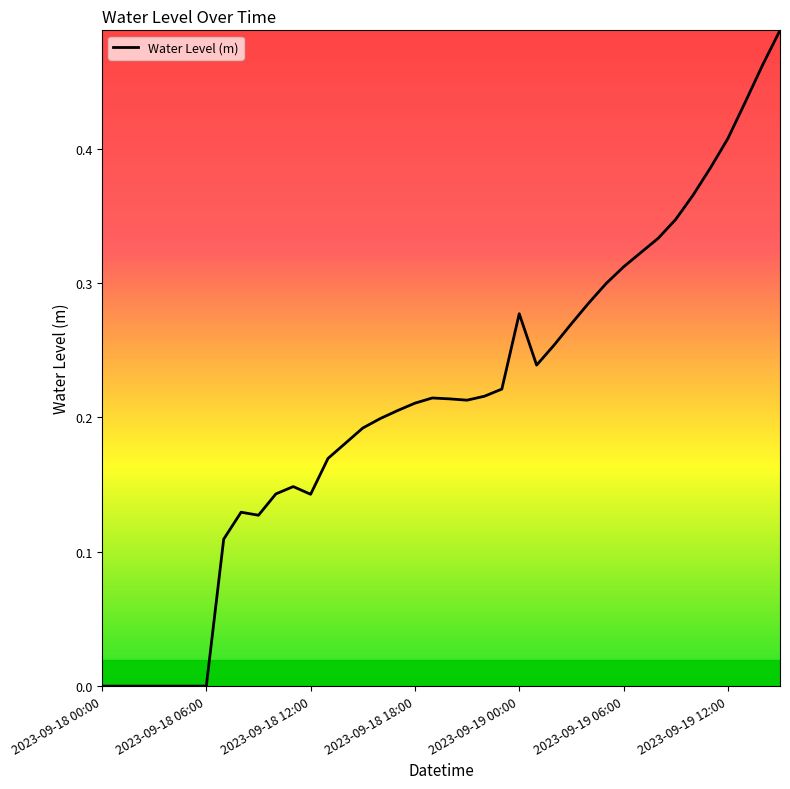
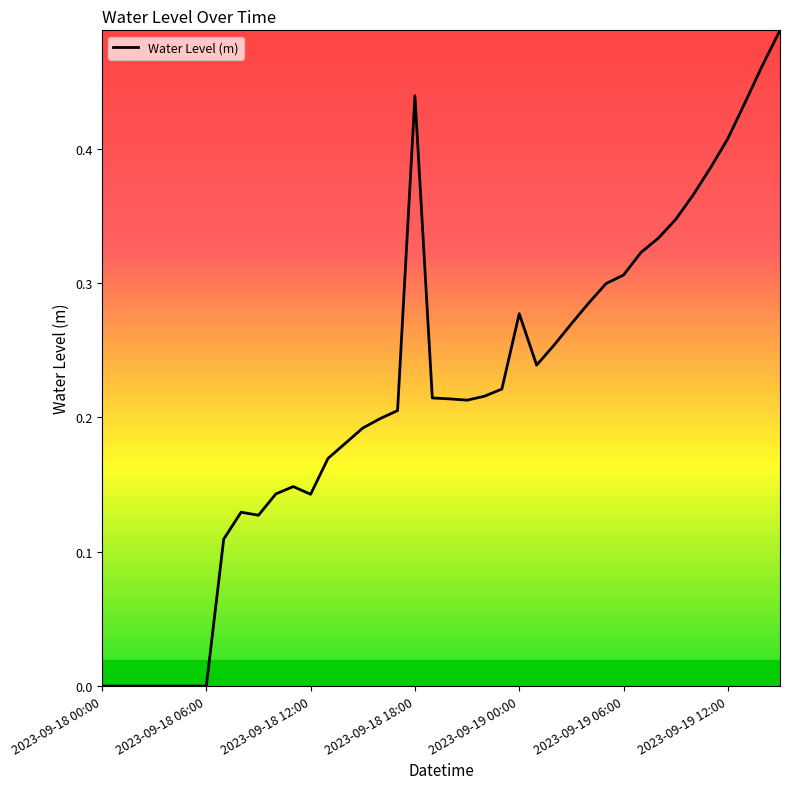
2023-09-18 18:00: 0.211 -> 0.440
2023-09-19 06:00: 0.312 -> 0.306
